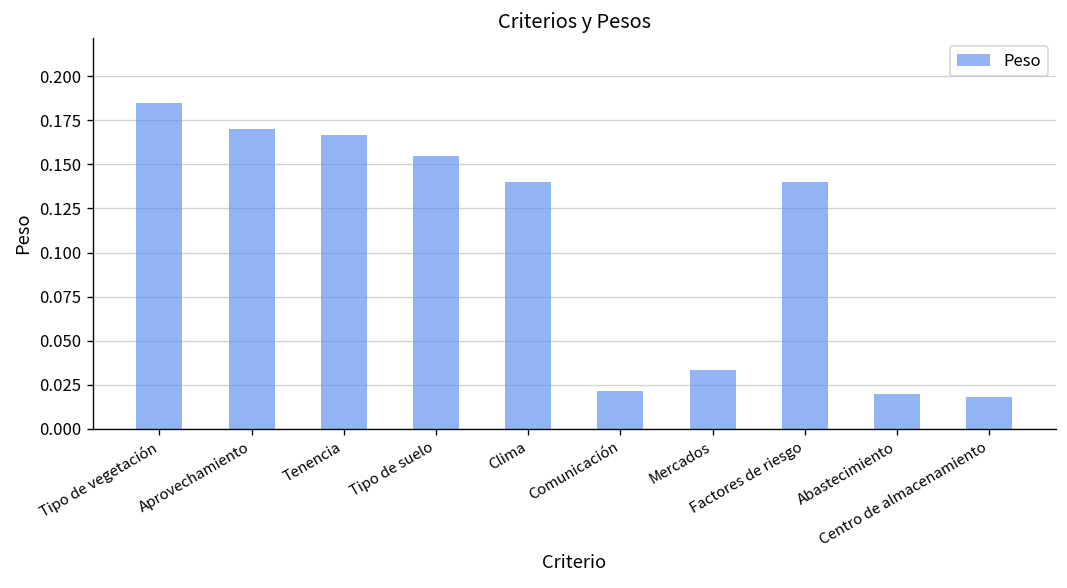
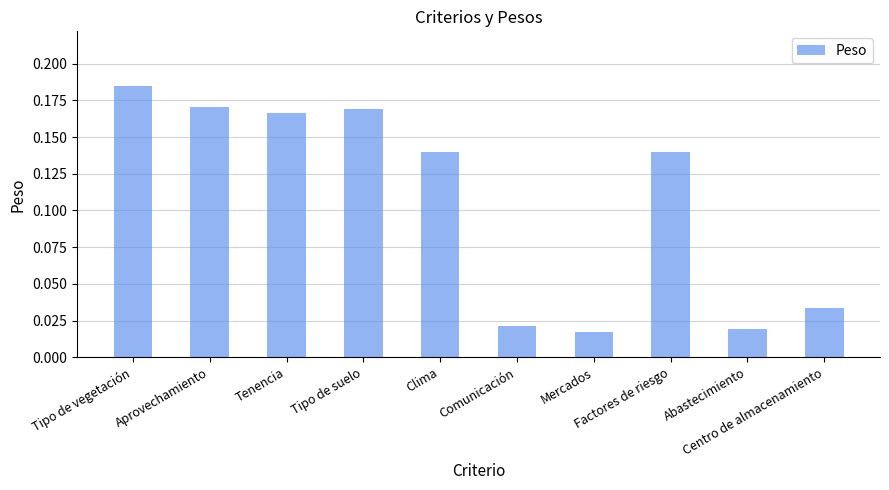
Tipo de suelo: 0.155 -> 0.169
Mercados: 0.033 -> 0.017
Centro de almacenamiento: 0.018 -> 0.034
